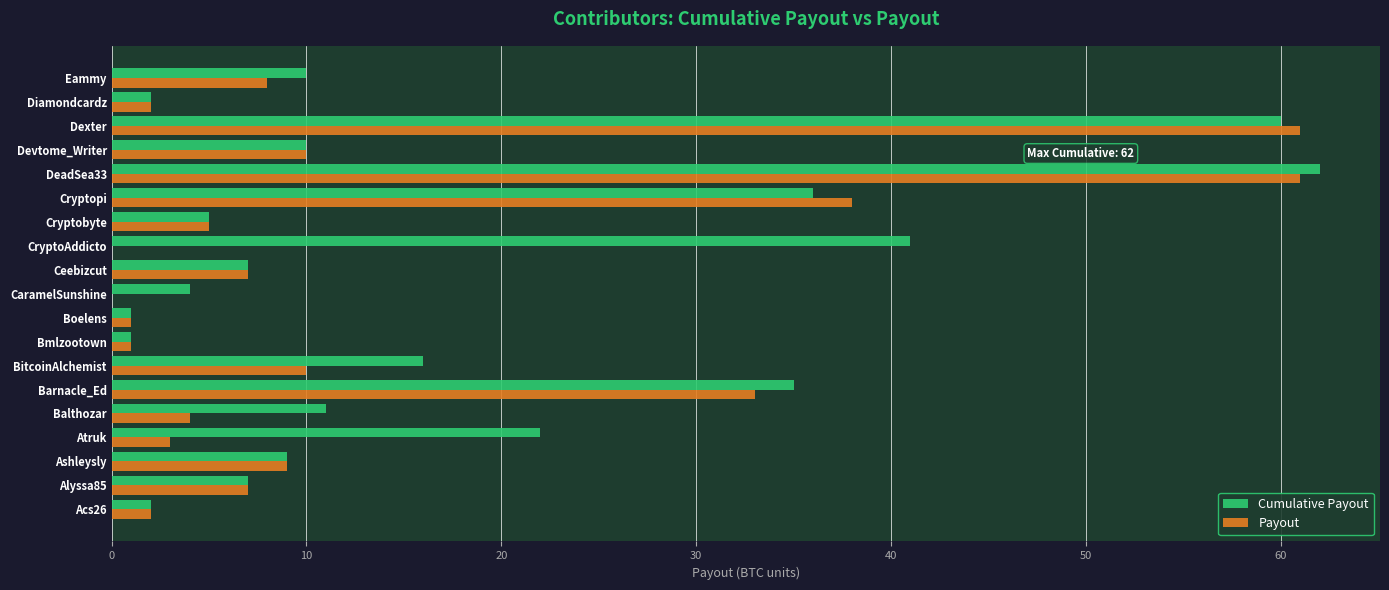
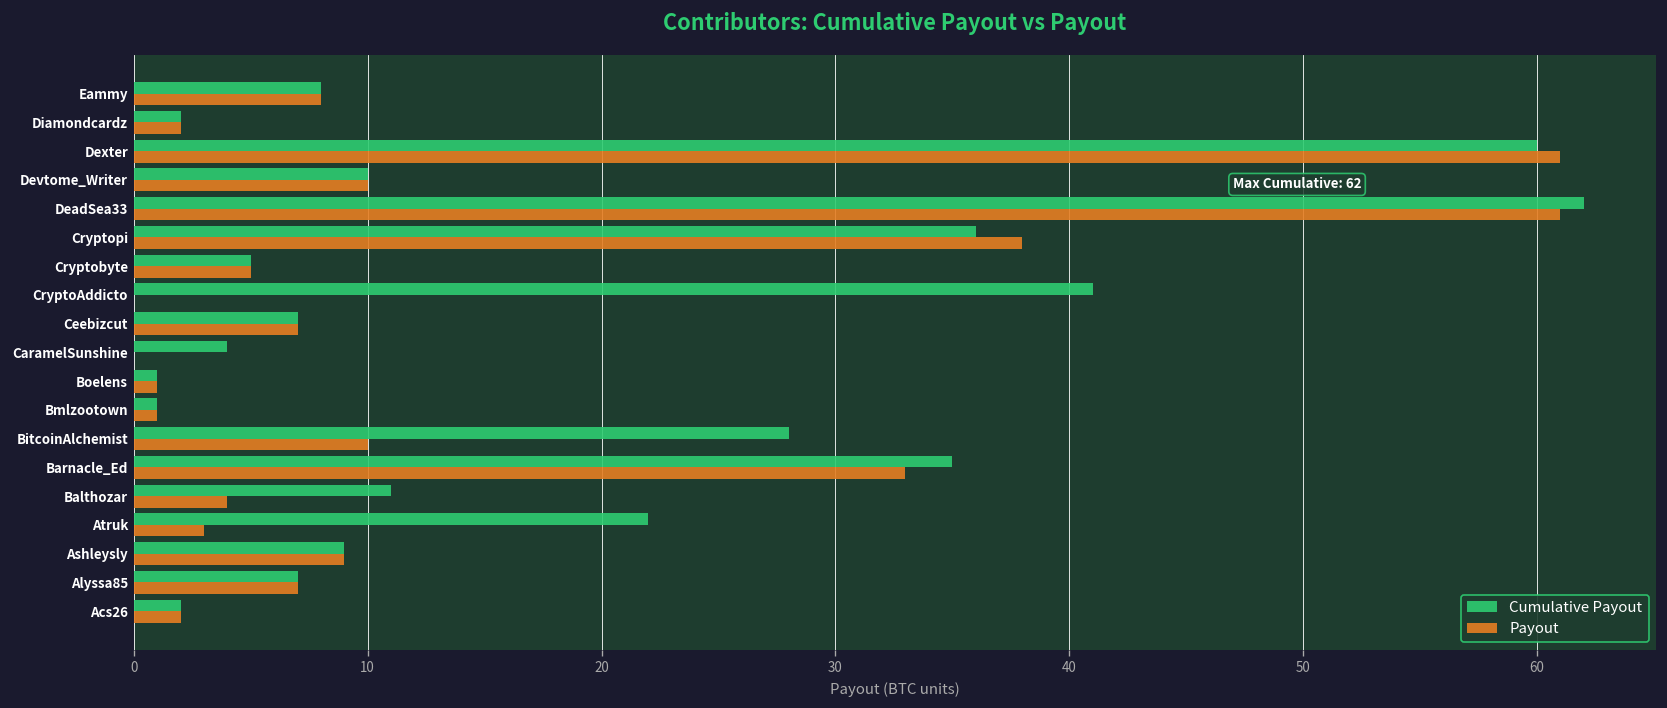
Cumulative Payout, Eammy: 10 -> 8
Cumulative Payout, BitcoinAlchemist: 16 -> 28
